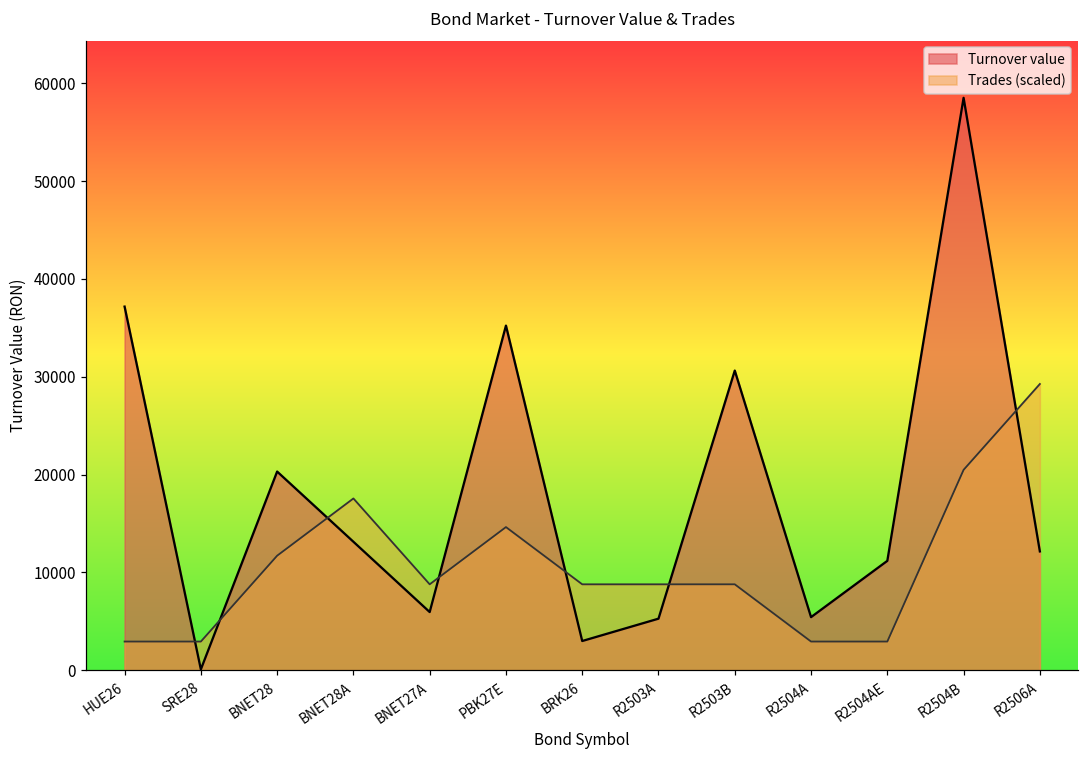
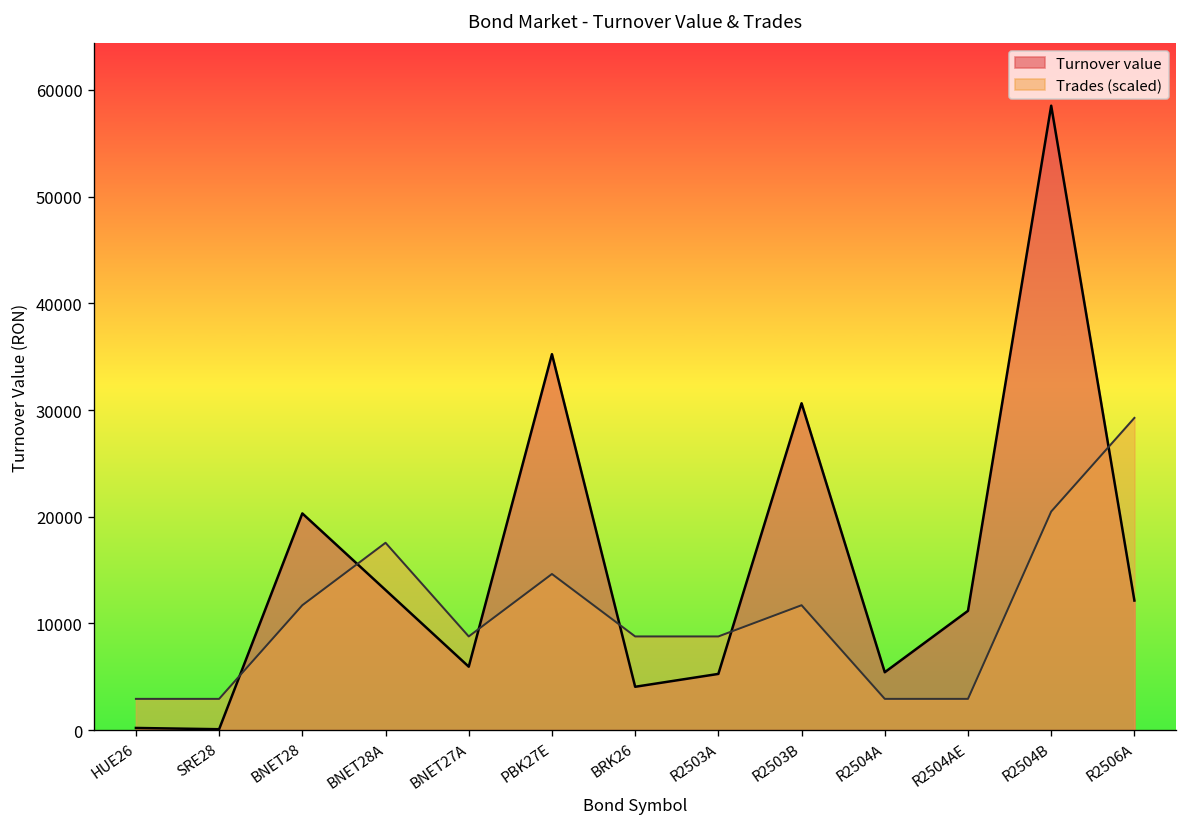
Turnover value, HUE26: 37000 -> 0
Turnover value, BRK26: 3000 -> 4000
Trades (scaled), R2503B: 9000 -> 12000
